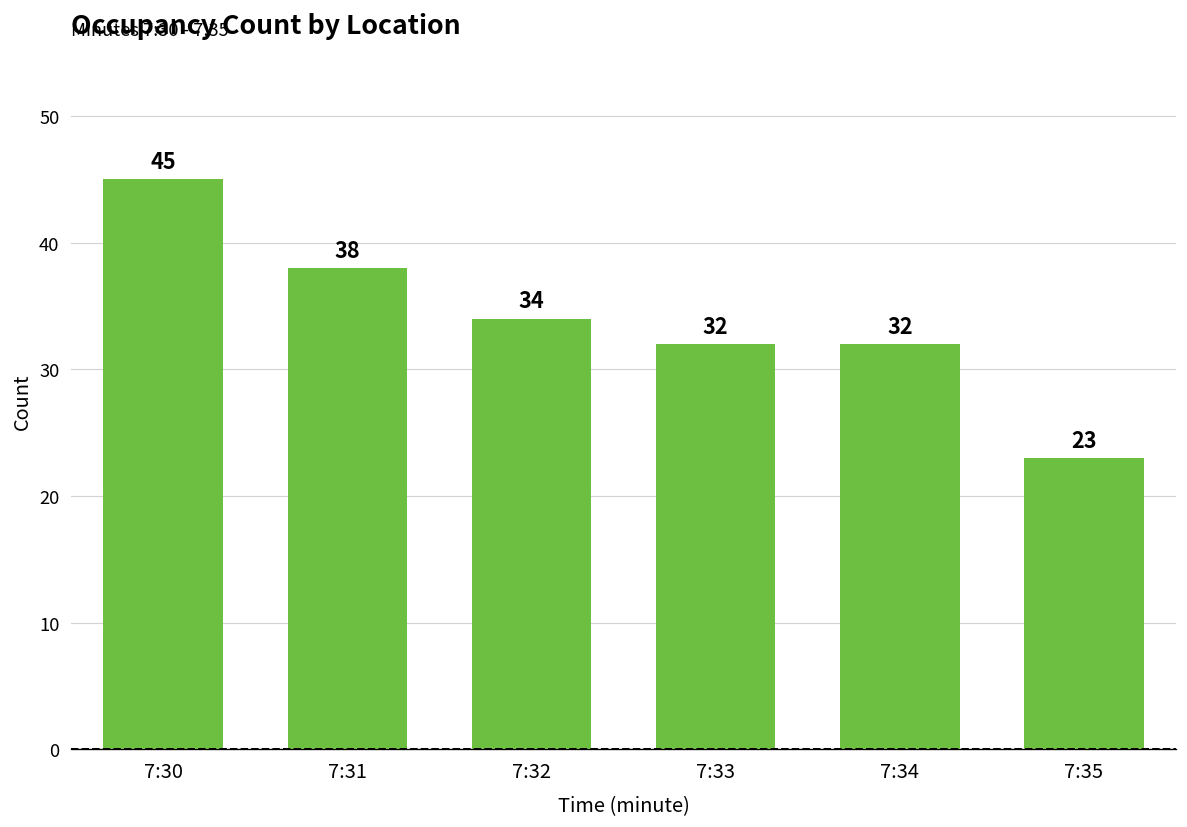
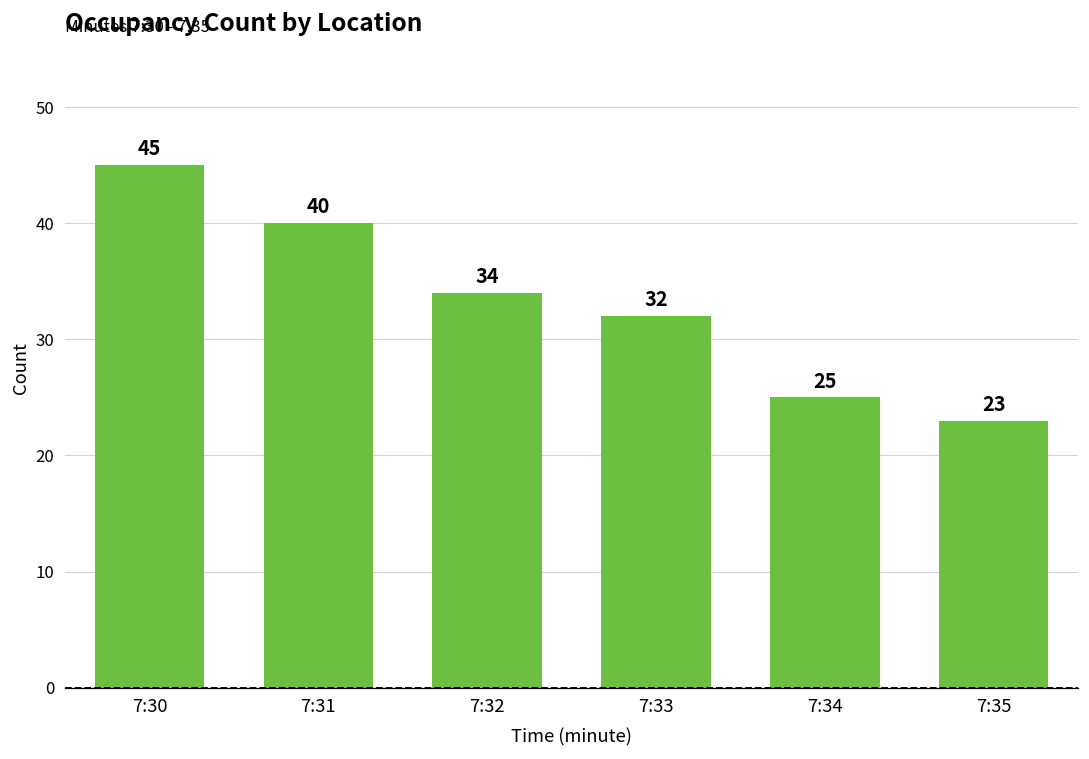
7:31: 38 -> 40
7:34: 32 -> 25
